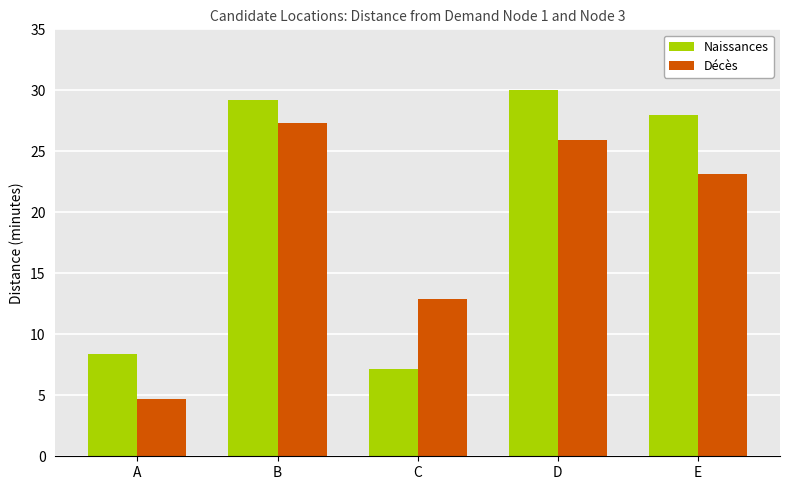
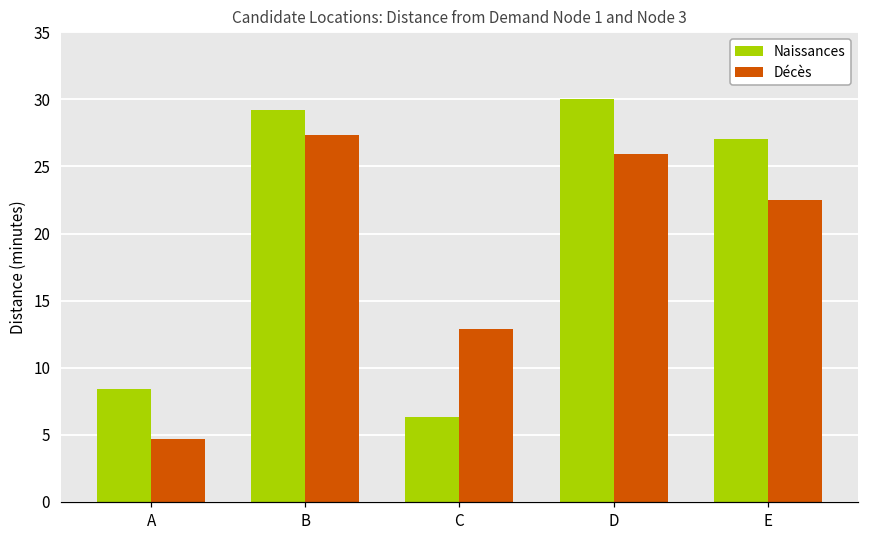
Naissances, C: 7.1 -> 6.3
Naissances, E: 28.0 -> 27.0
Décès, E: 23.2 -> 22.5
